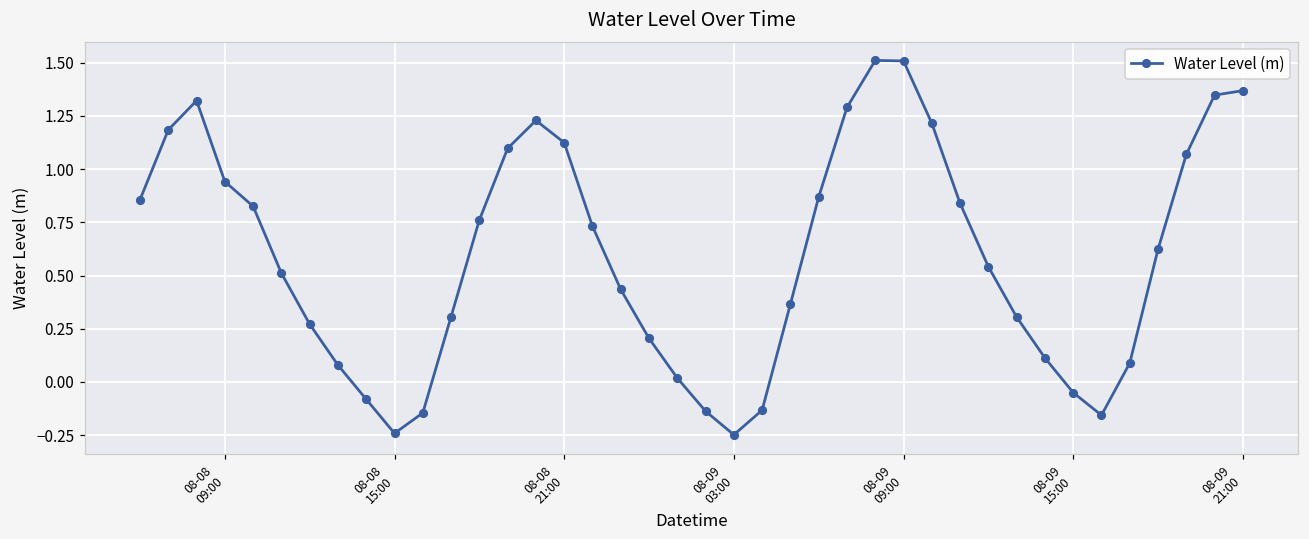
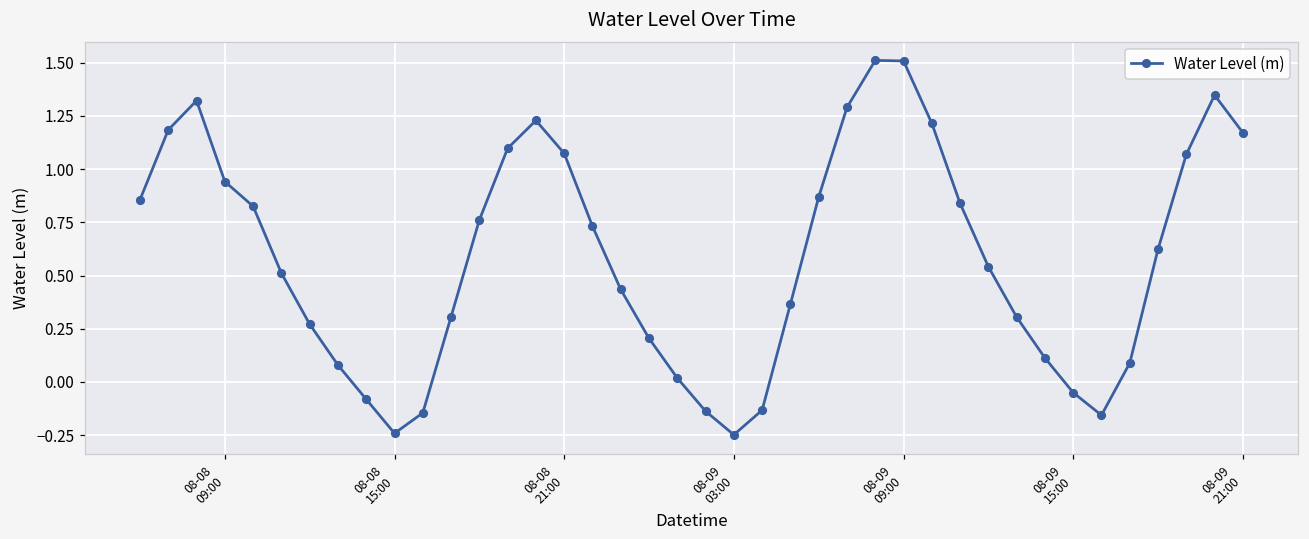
08-08 21:00: 1.12 -> 1.07
08-09 21:00: 1.37 -> 1.17
